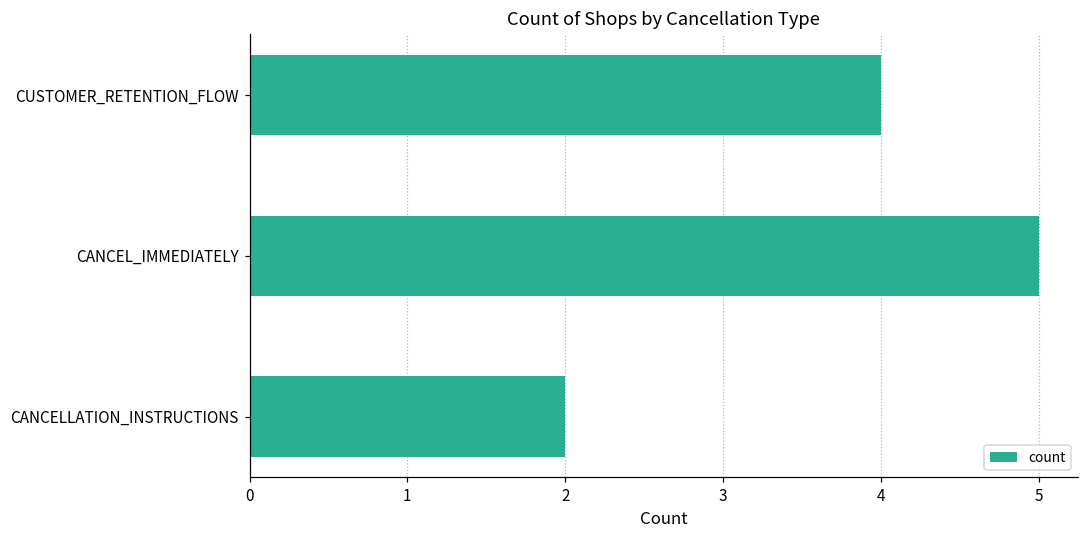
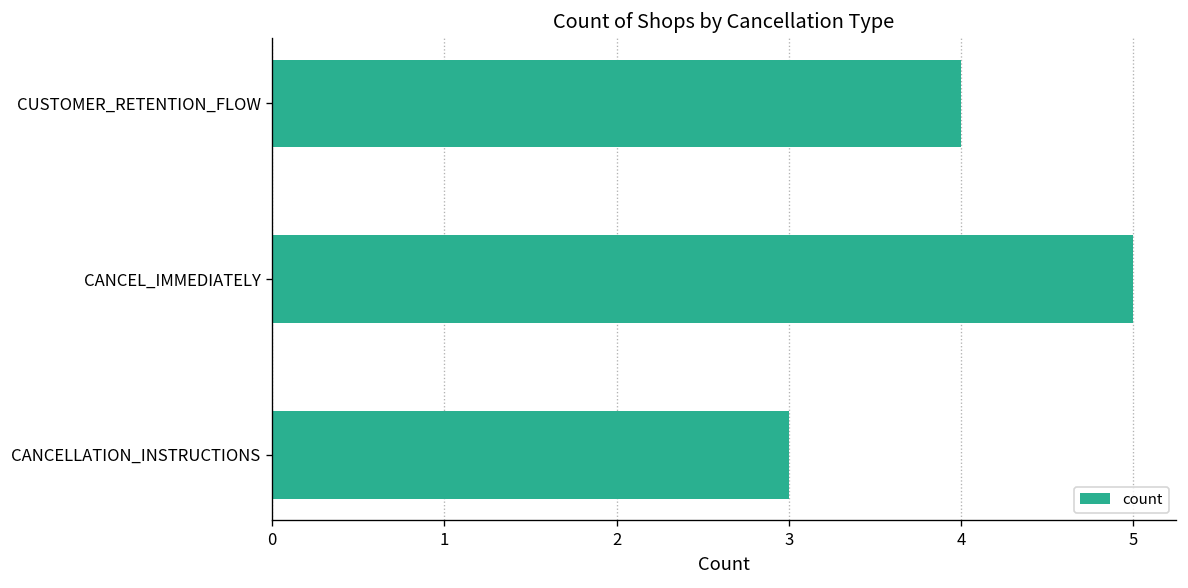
CANCELLATION_INSTRUCTIONS: 2 -> 3
